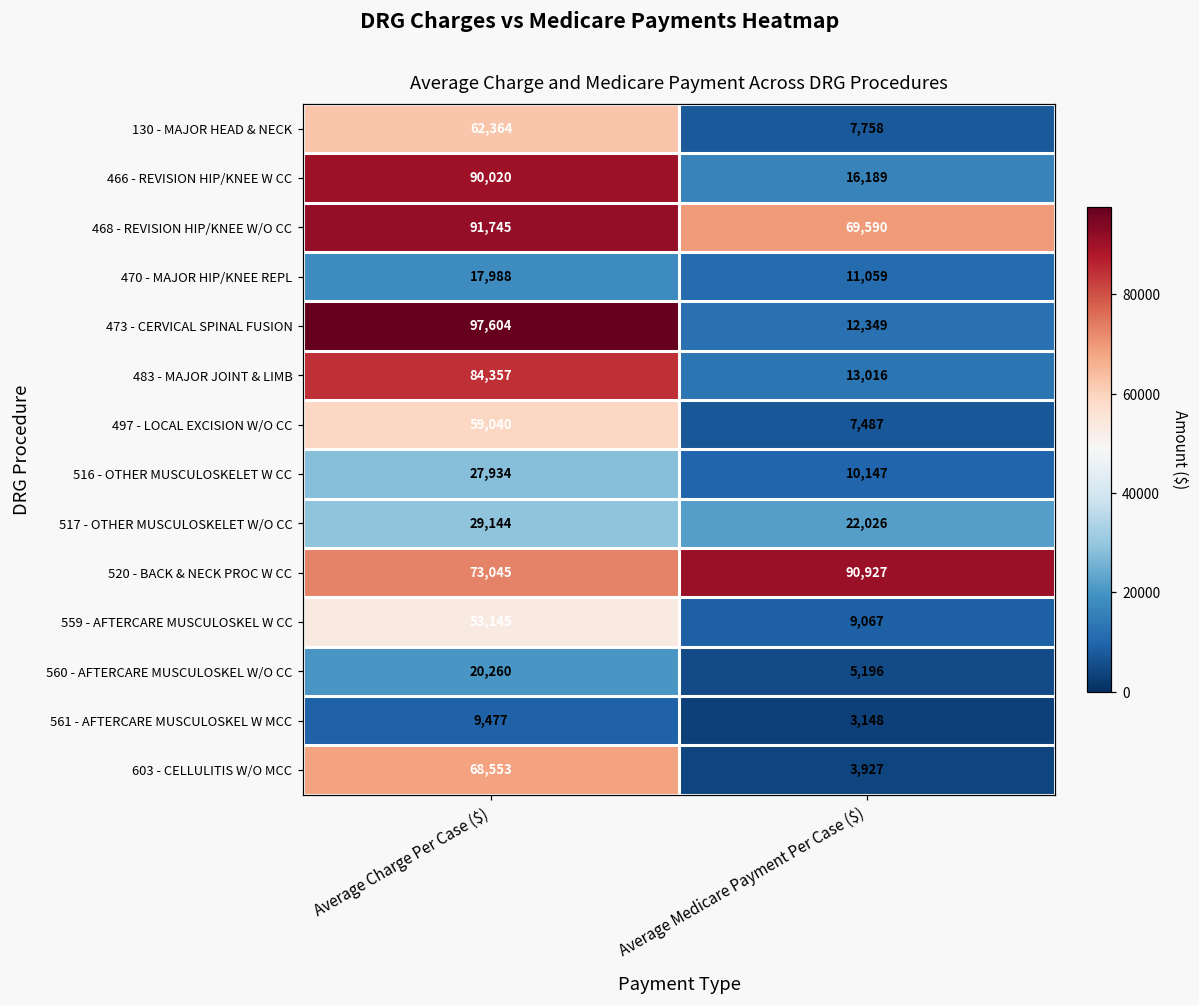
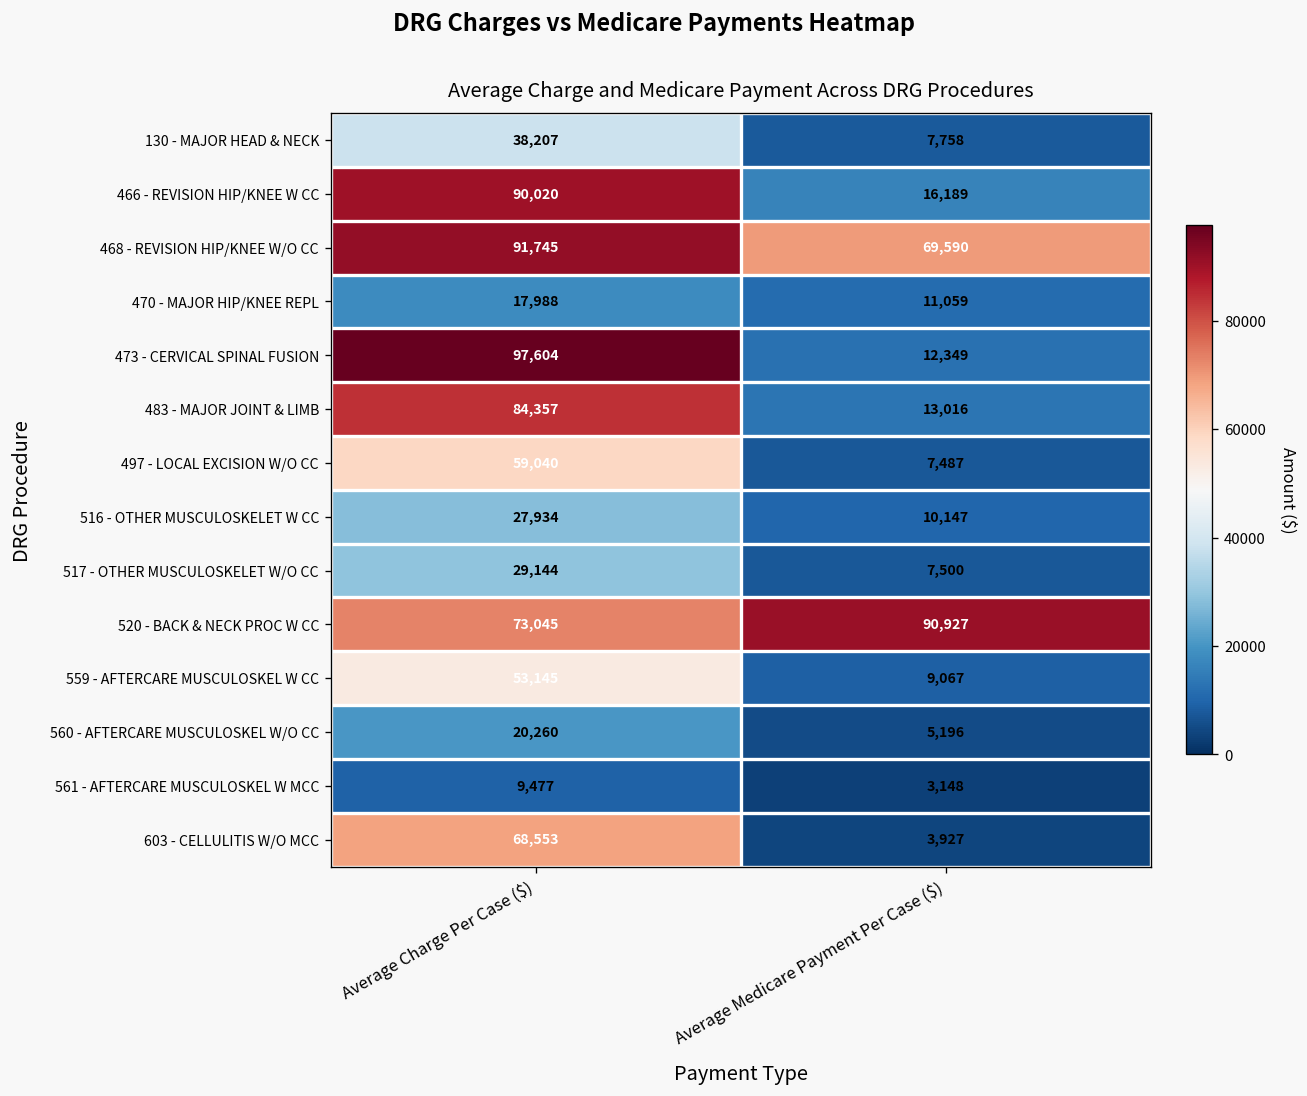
130 - MAJOR HEAD & NECK, Average Charge Per Case ($): 62,364 -> 38,207
517 - OTHER MUSCULOSKELET W/O CC, Average Medicare Payment Per Case ($): 22,026 -> 7,500
